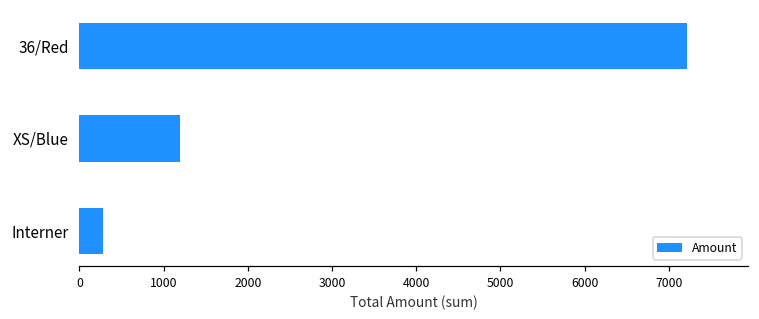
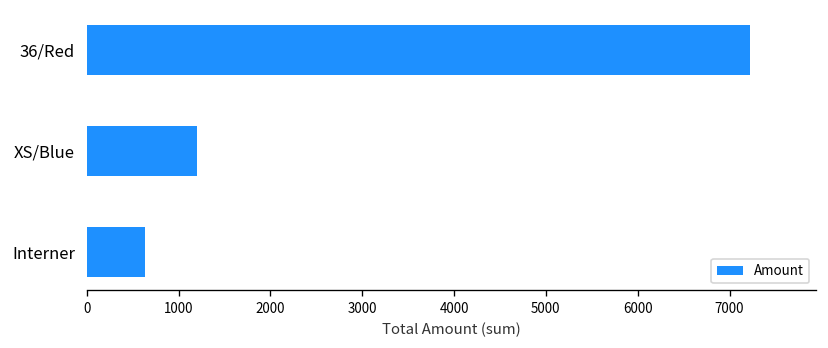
Interner: 300 -> 600
